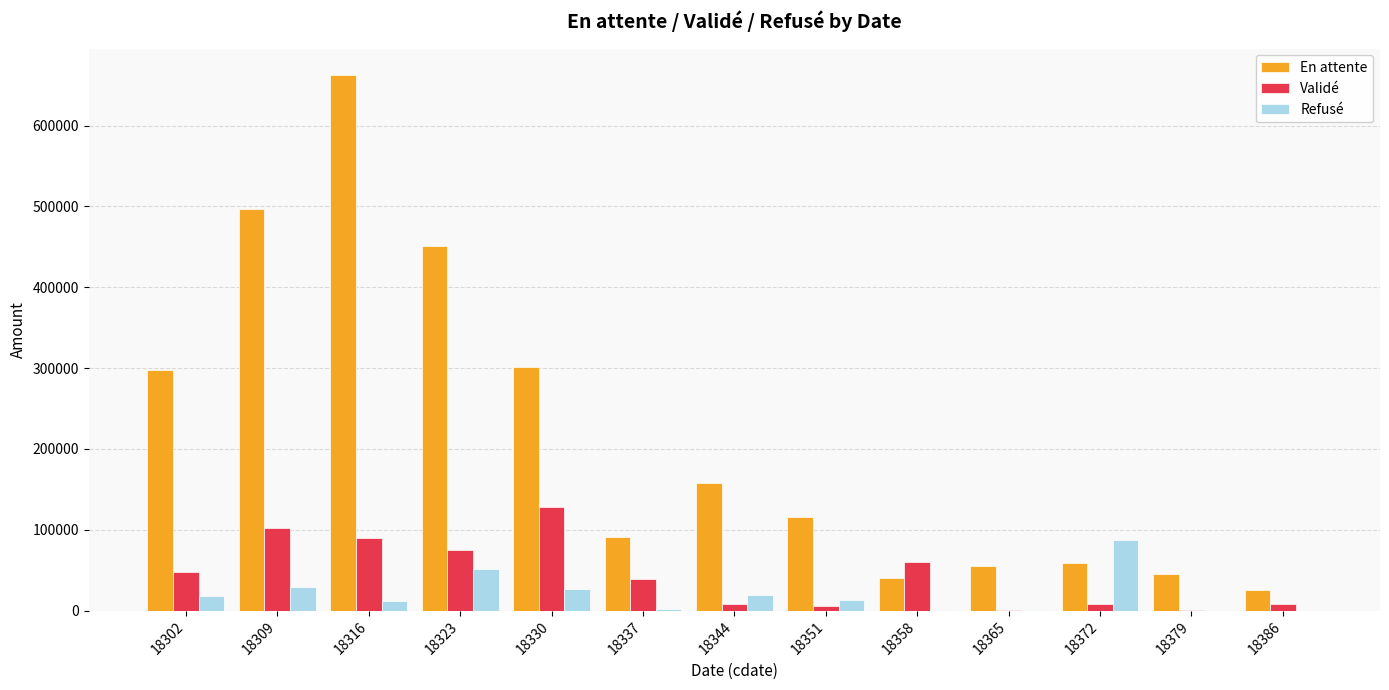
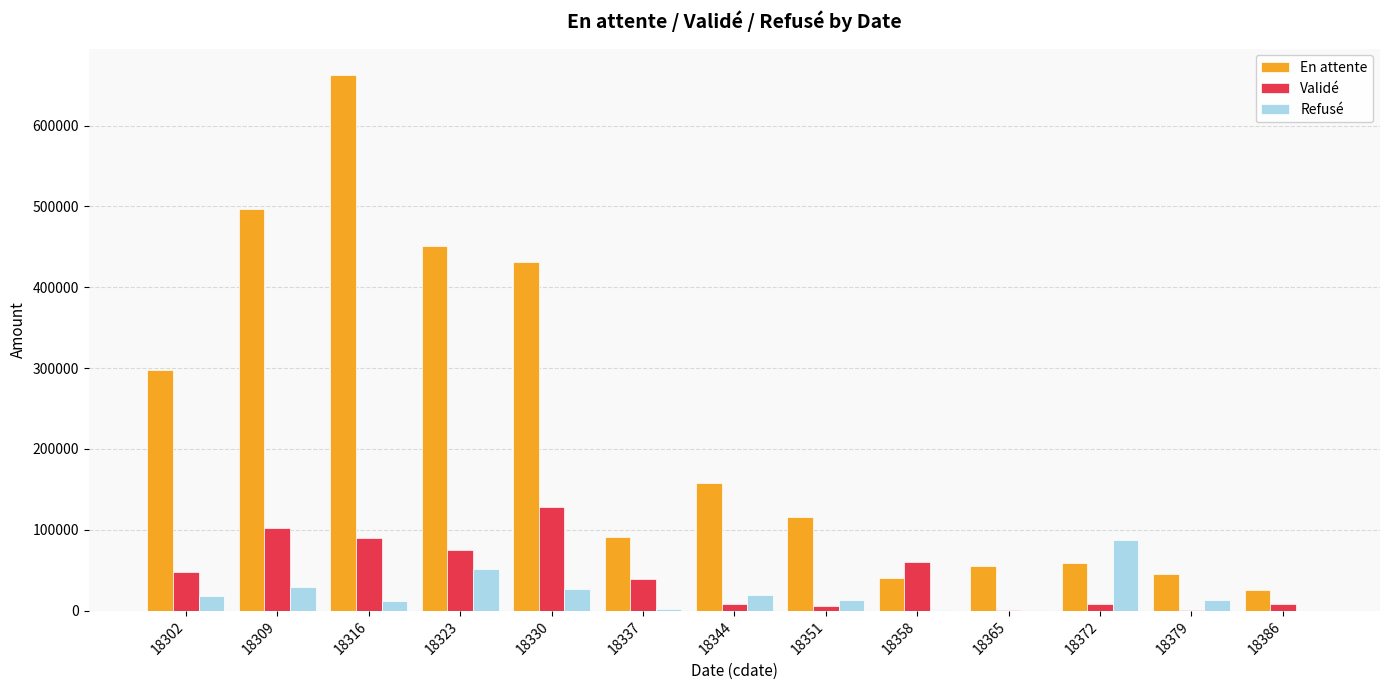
En attente, 18330: 300000 -> 430000
Refusé, 18379: 0 -> 10000
